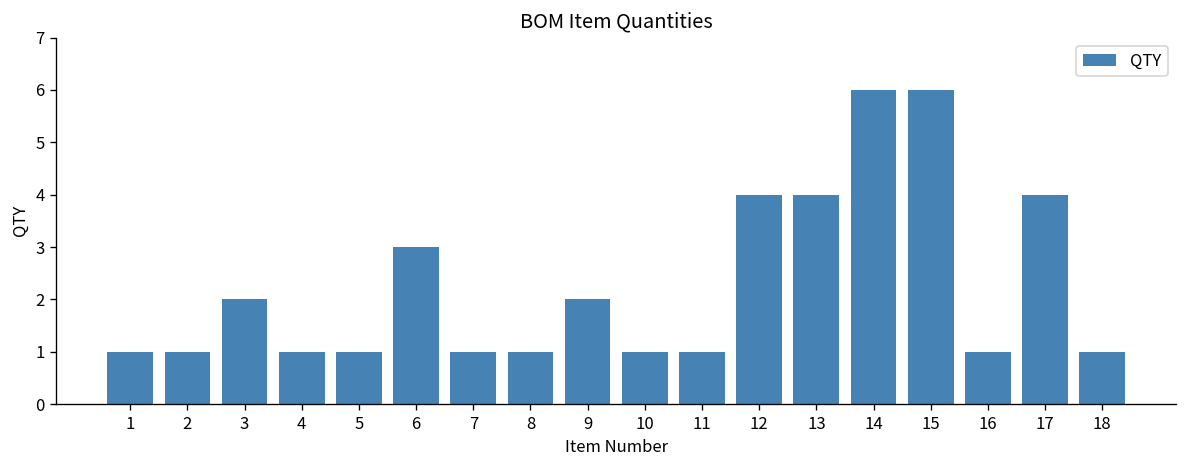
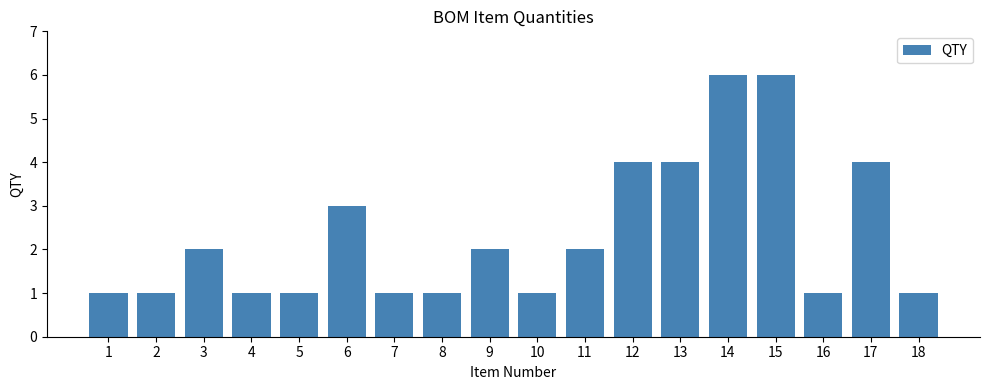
11: 1 -> 2
